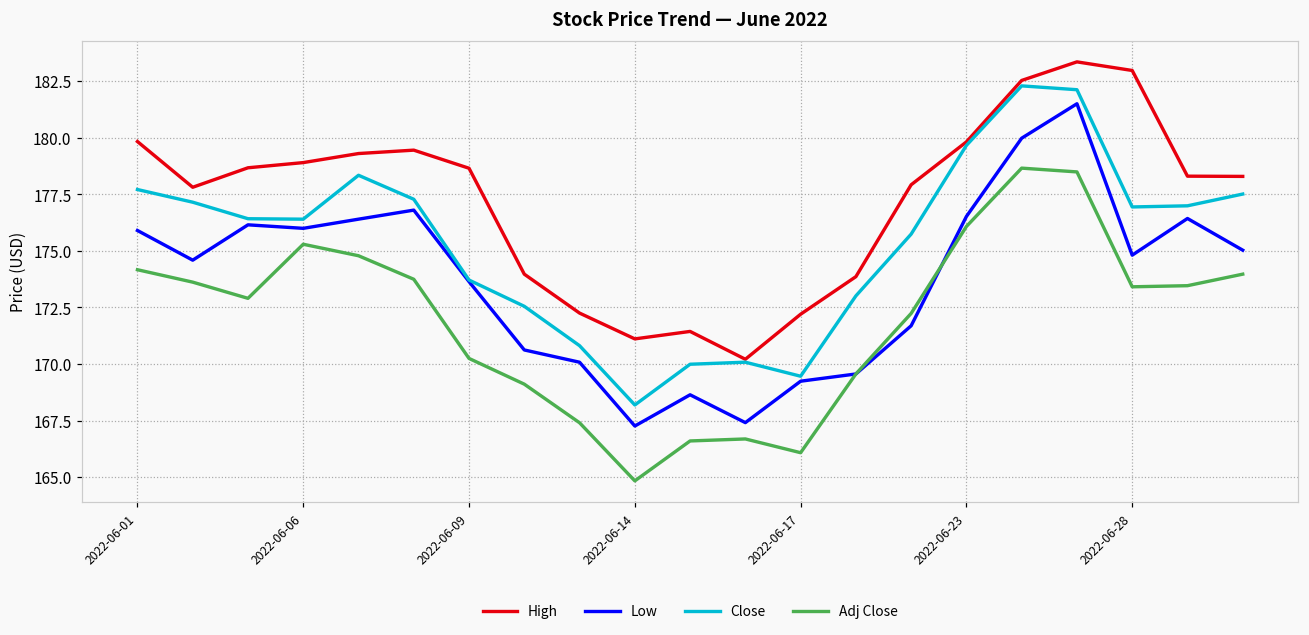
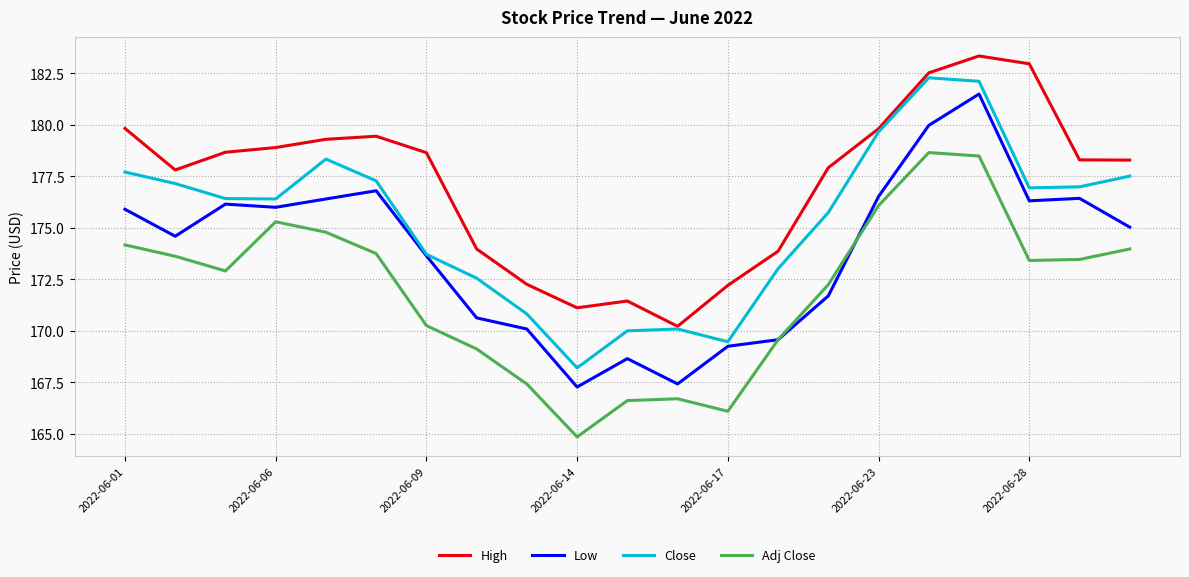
Low, 2022-06-28: 174.8 -> 176.3
